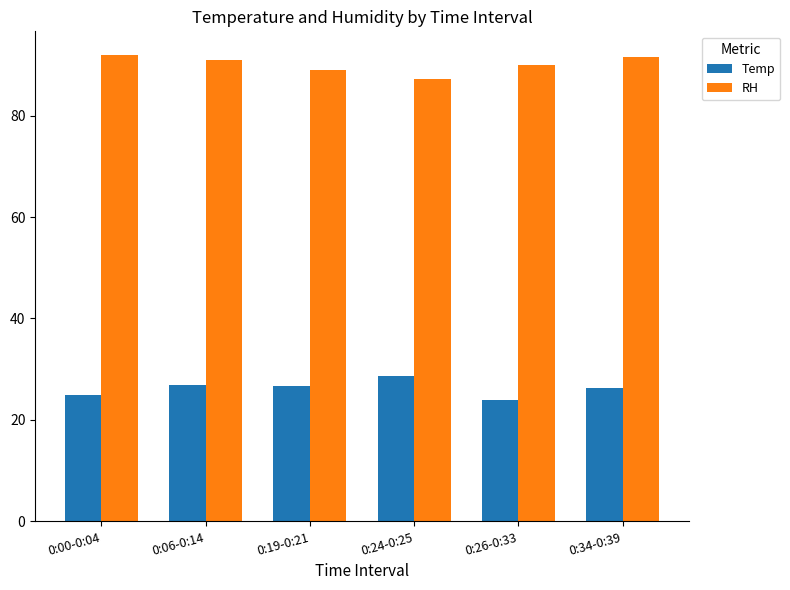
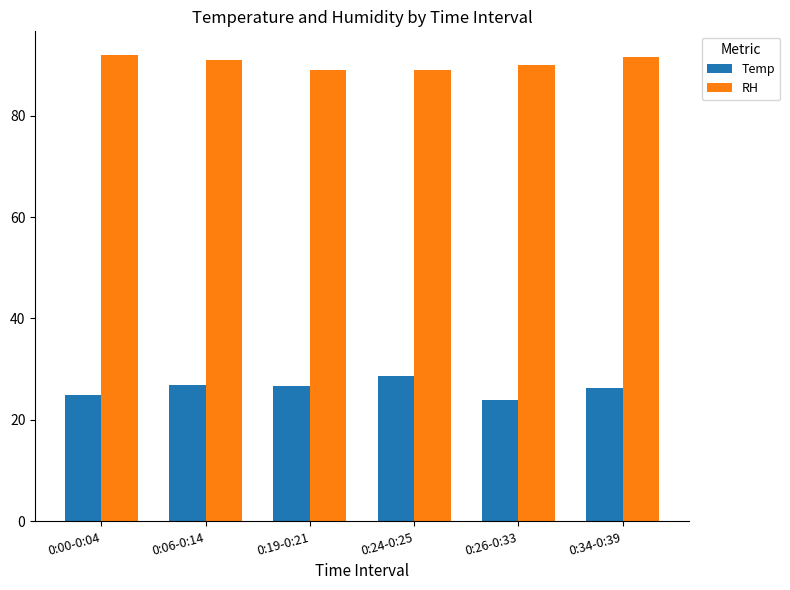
RH, 0:24-0:25: 87 -> 89
